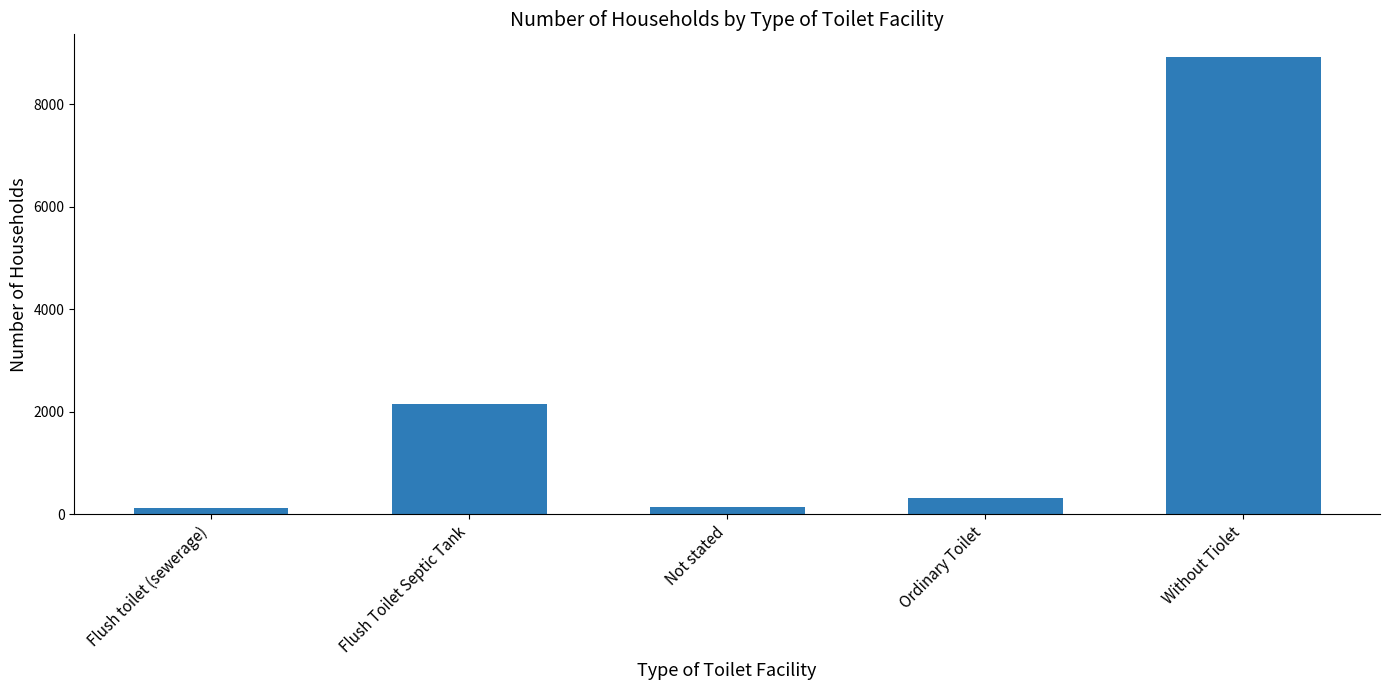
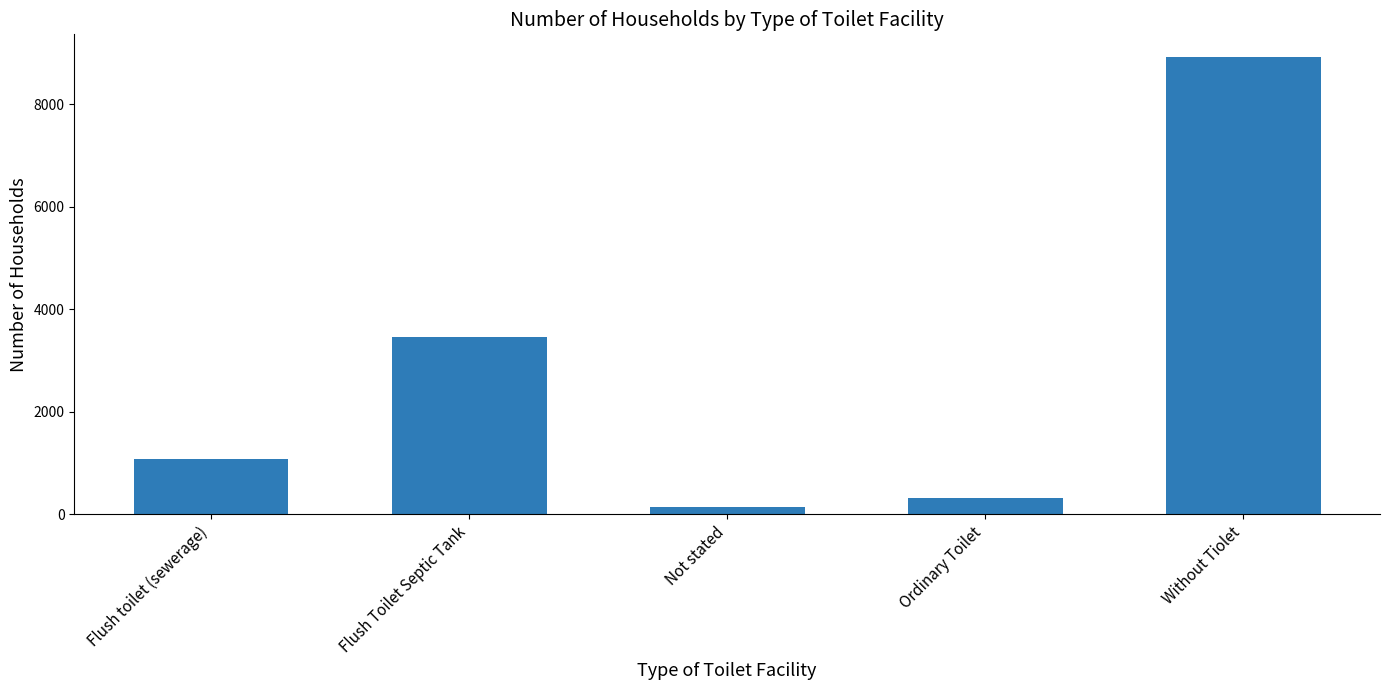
Flush toilet (sewerage): 100 -> 1100
Flush Toilet Septic Tank: 2200 -> 3500
